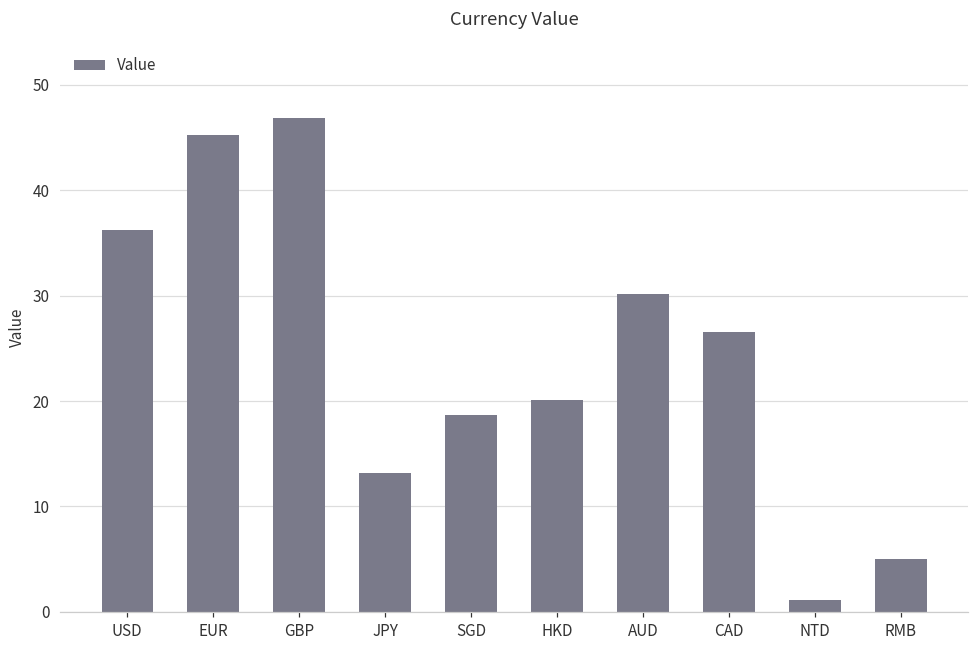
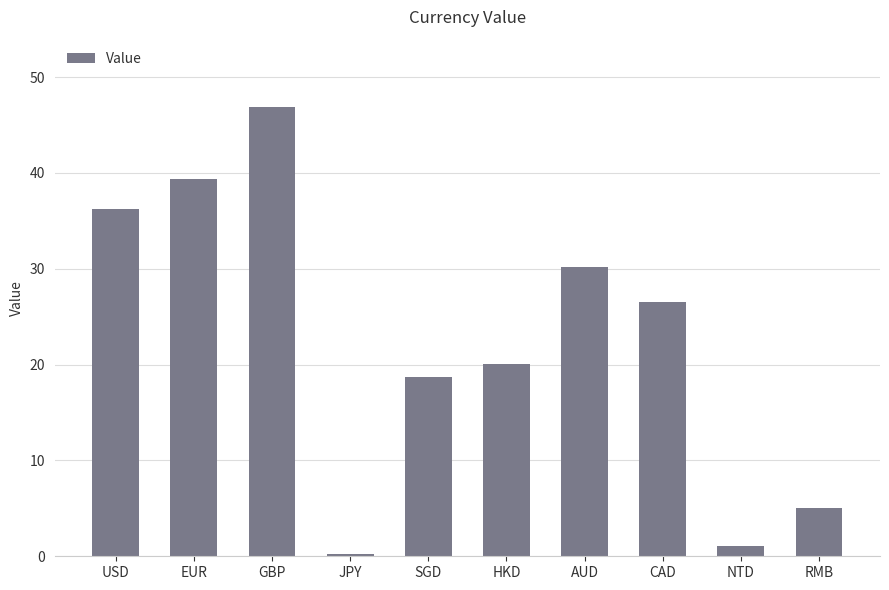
EUR: 45 -> 39
JPY: 13 -> 0
